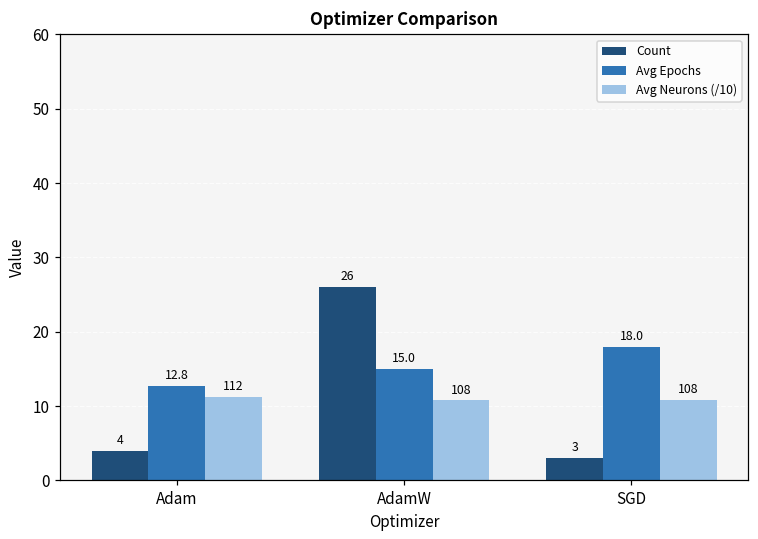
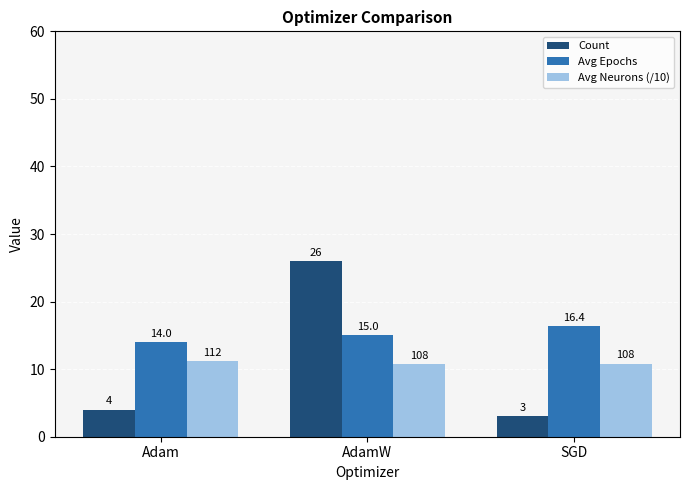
Avg Epochs, Adam: 12.8 -> 14.0
Avg Epochs, SGD: 18.0 -> 16.4
